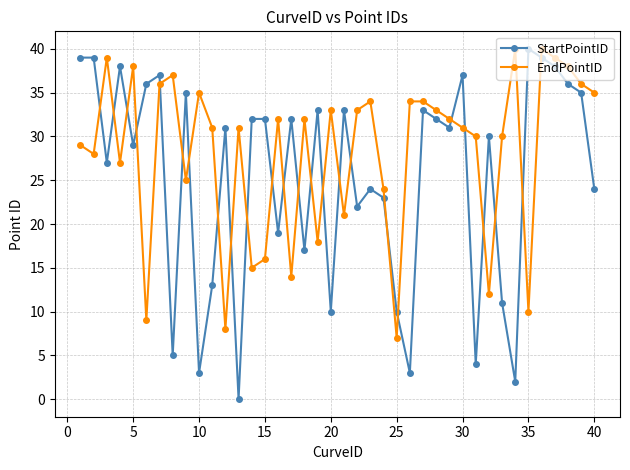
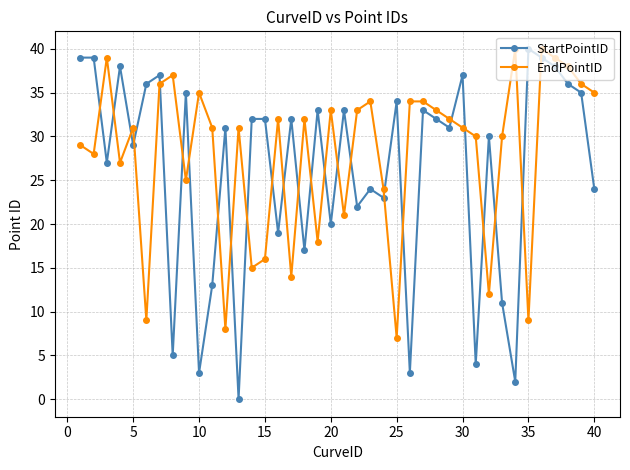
EndPointID, 5: 38 -> 31
StartPointID, 20: 10 -> 20
StartPointID, 25: 10 -> 34
EndPointID, 35: 10 -> 9
